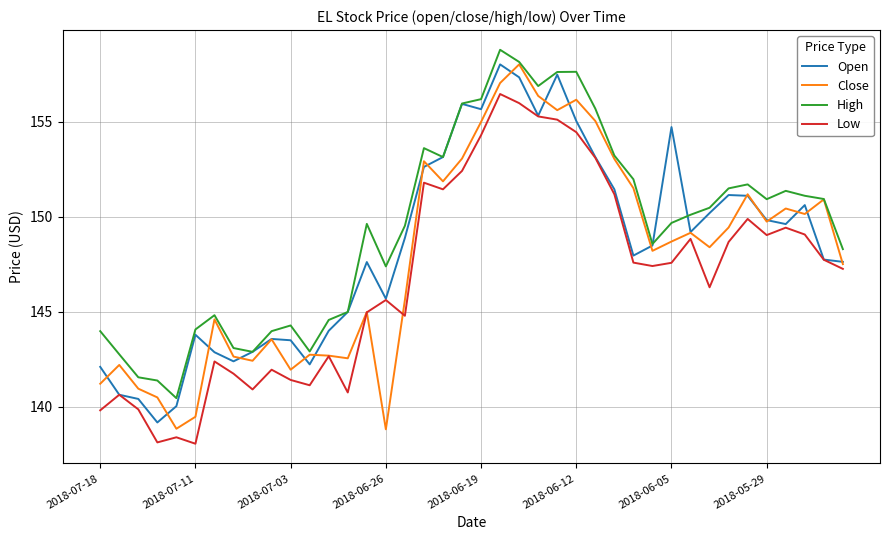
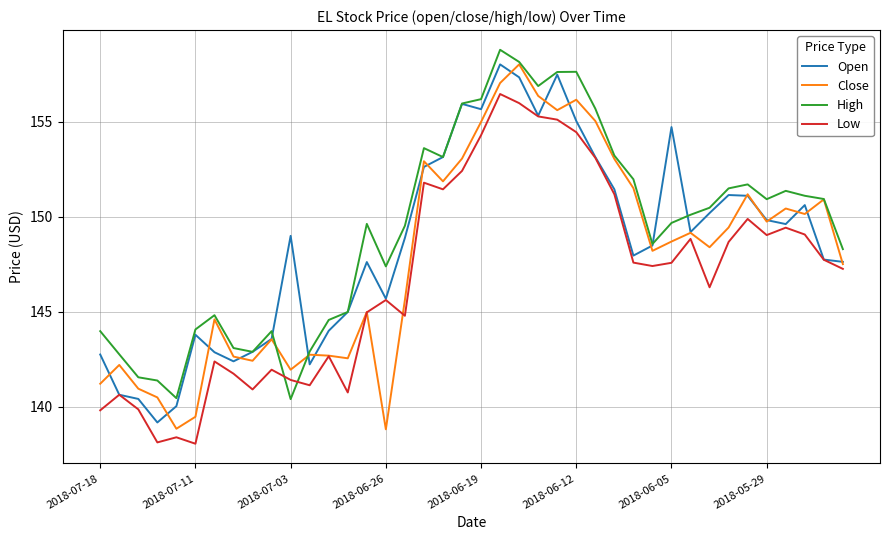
Open, 2018-07-18: 142.1 -> 142.8
Open, 2018-07-03: 143.5 -> 149.0
High, 2018-07-03: 144.3 -> 140.4
